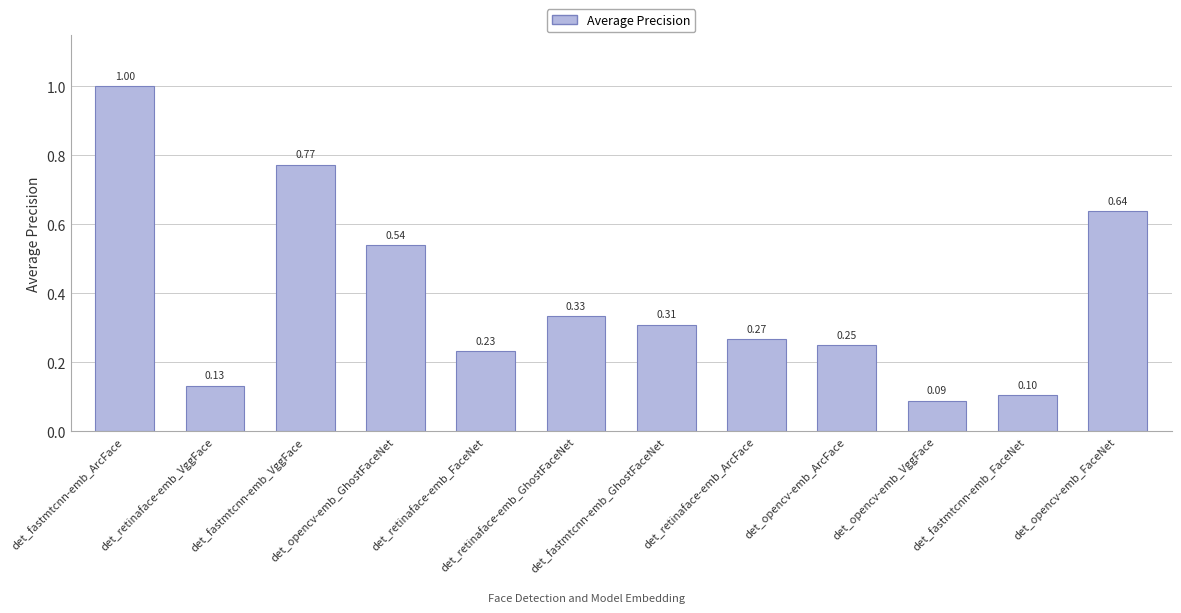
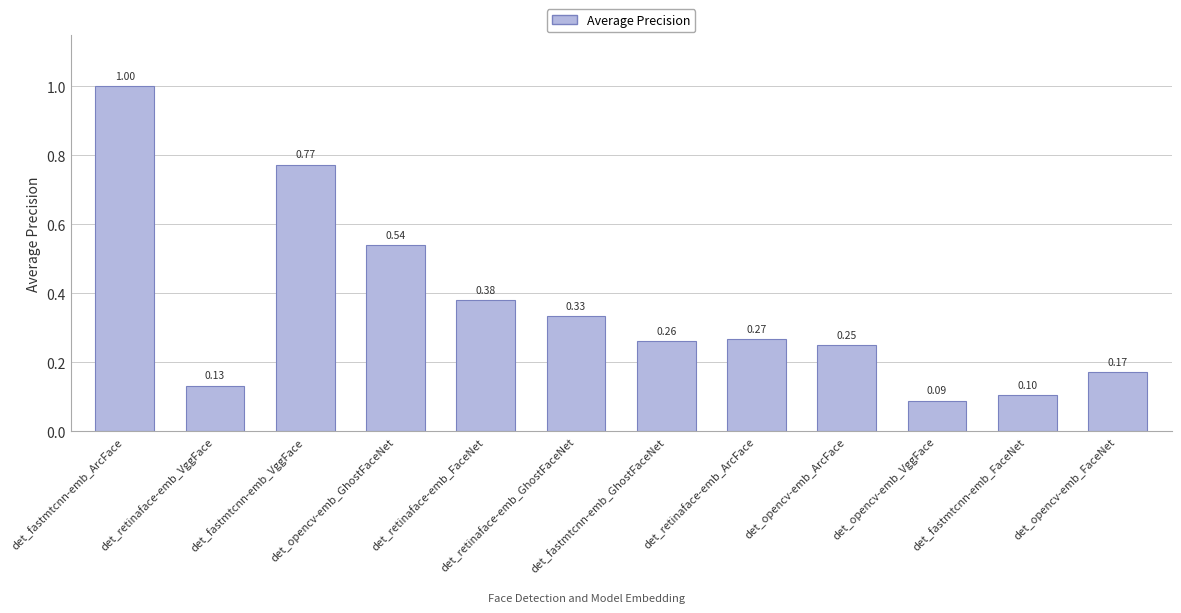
det_retinaface-emb_FaceNet: 0.23 -> 0.38
det_fastmtcnn-emb_GhostFaceNet: 0.31 -> 0.26
det_opencv-emb_FaceNet: 0.64 -> 0.17
